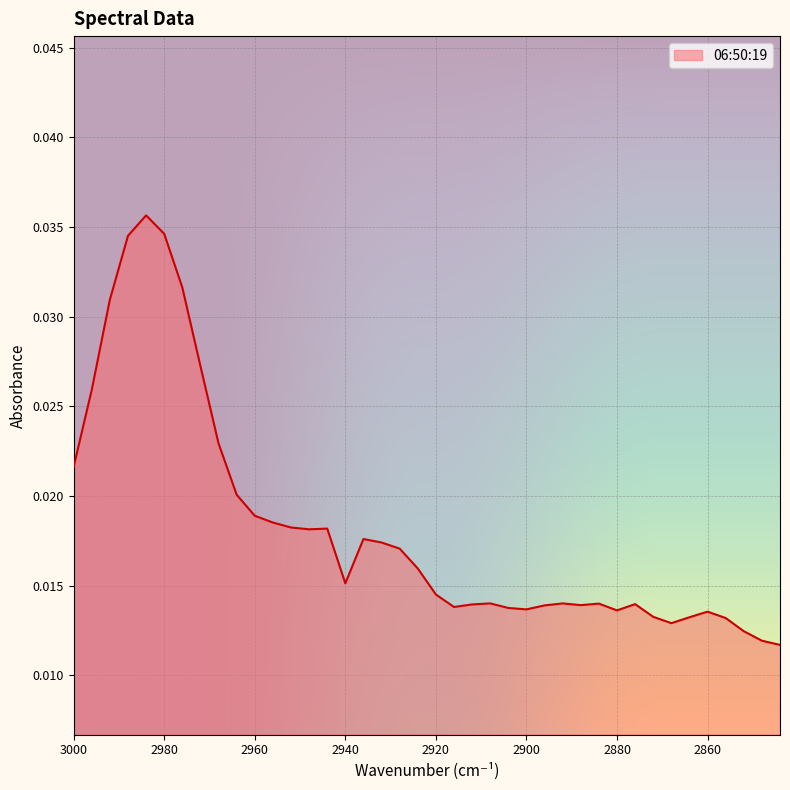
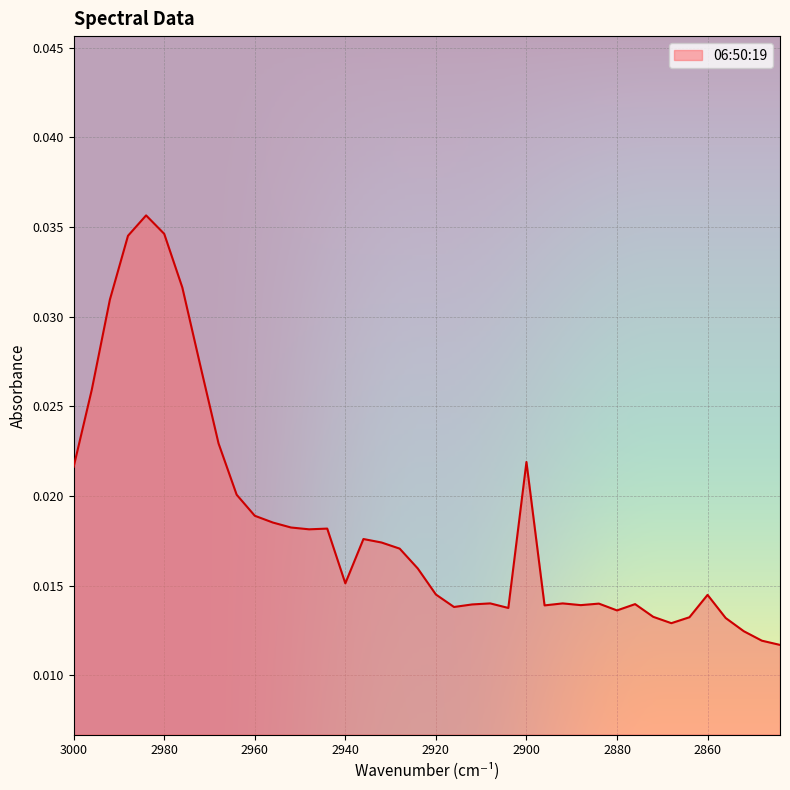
2900: 0.0137 -> 0.0219
2860: 0.0136 -> 0.0145
